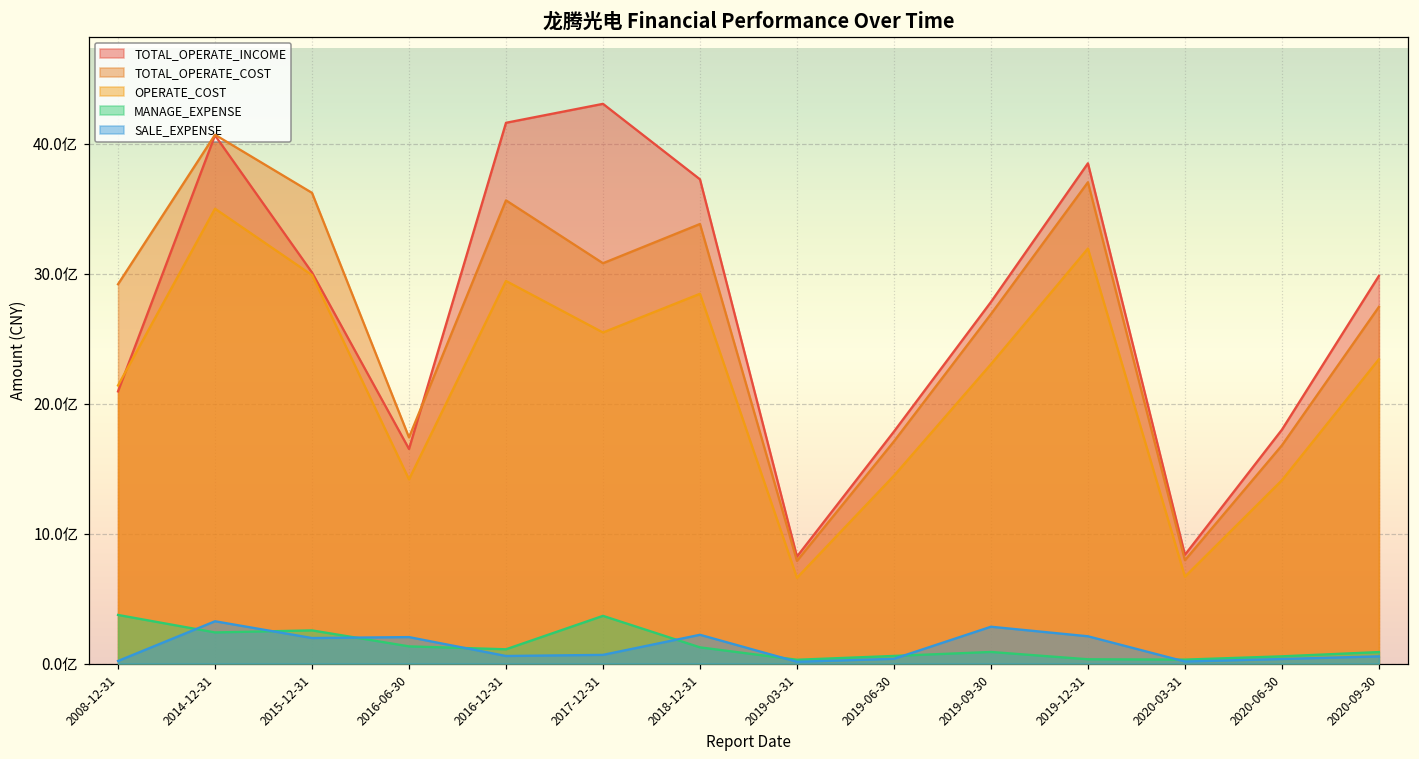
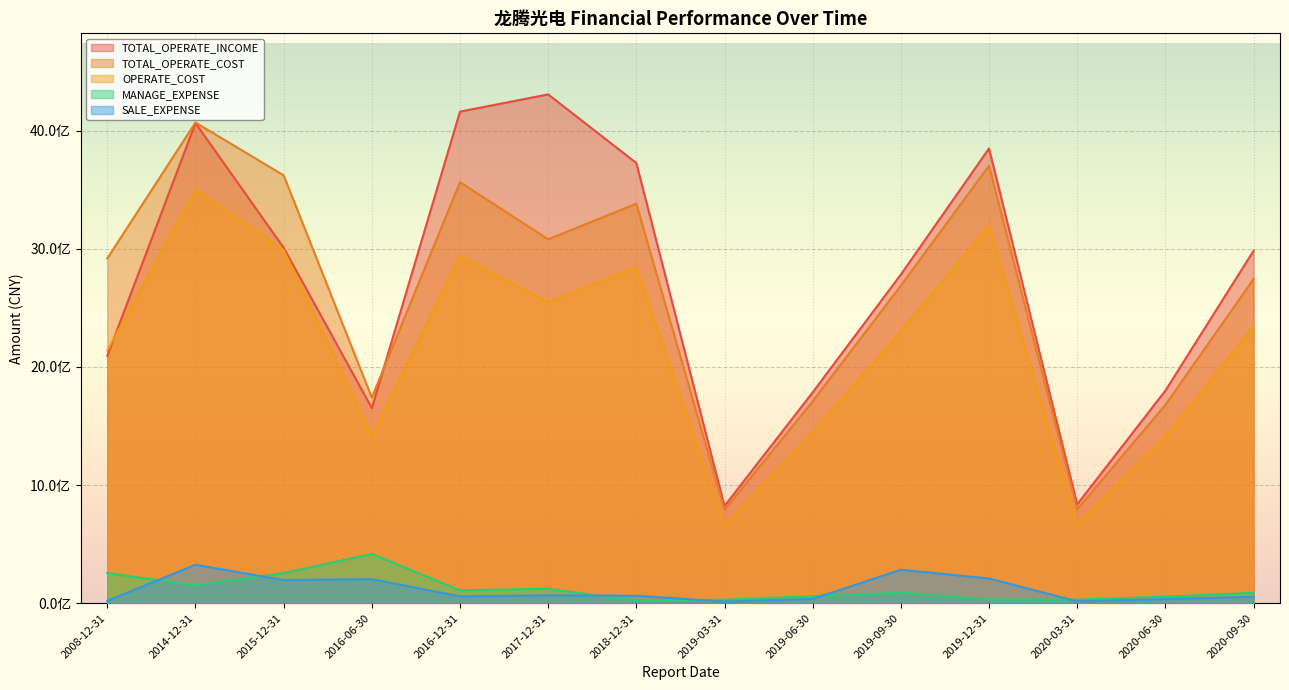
MANAGE_EXPENSE, 2008-12-31: 3.7亿 -> 2.6亿
MANAGE_EXPENSE, 2014-12-31: 2.4亿 -> 1.5亿
MANAGE_EXPENSE, 2016-06-30: 1.3亿 -> 4.2亿
MANAGE_EXPENSE, 2017-12-31: 3.7亿 -> 1.2亿
MANAGE_EXPENSE, 2018-12-31: 1.2亿 -> 0.2亿
SALE_EXPENSE, 2018-12-31: 2.2亿 -> 0.6亿
